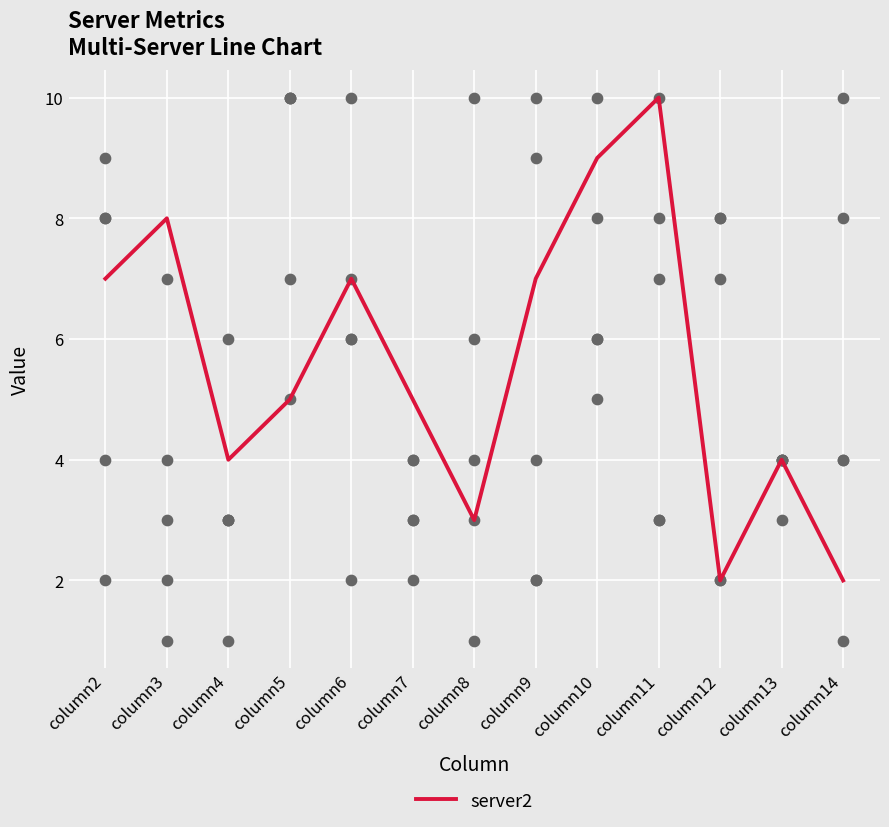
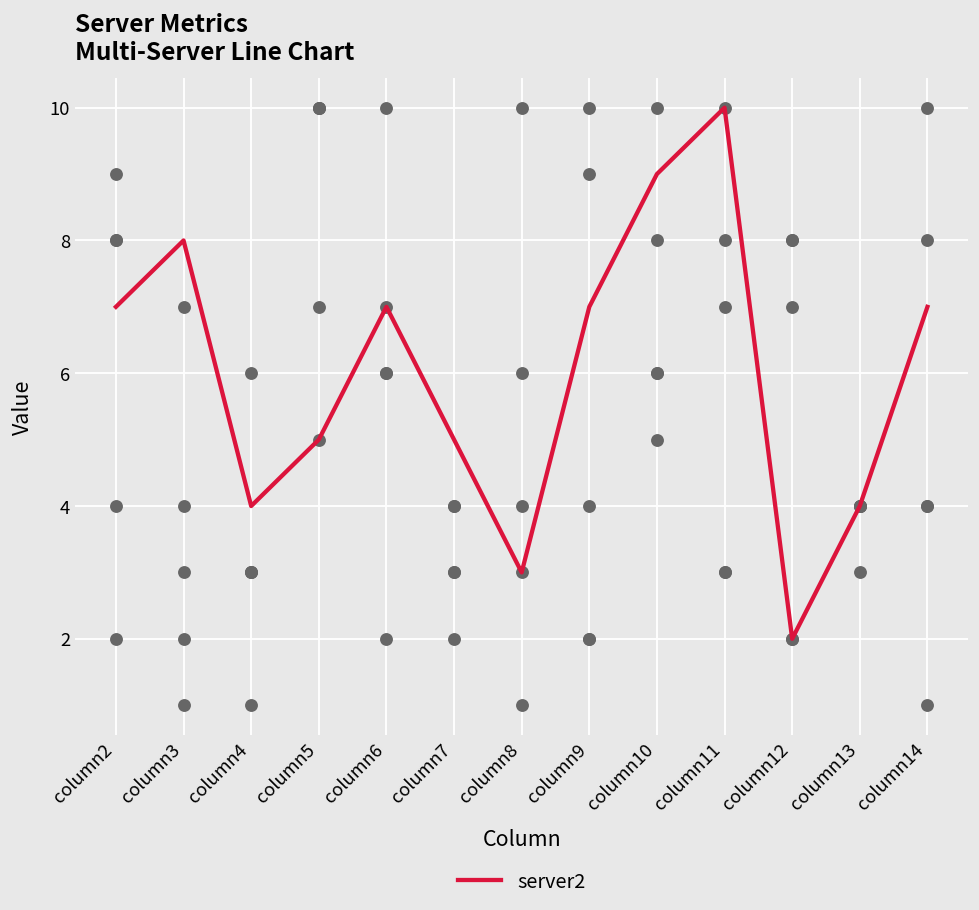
server2, column14: 2 -> 7
